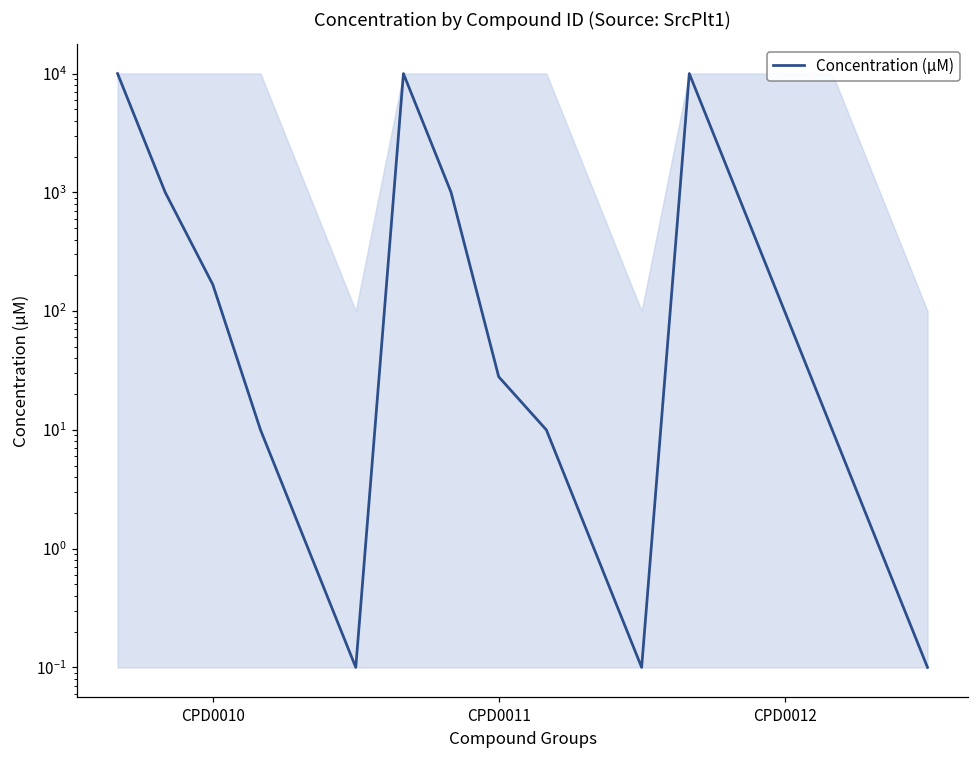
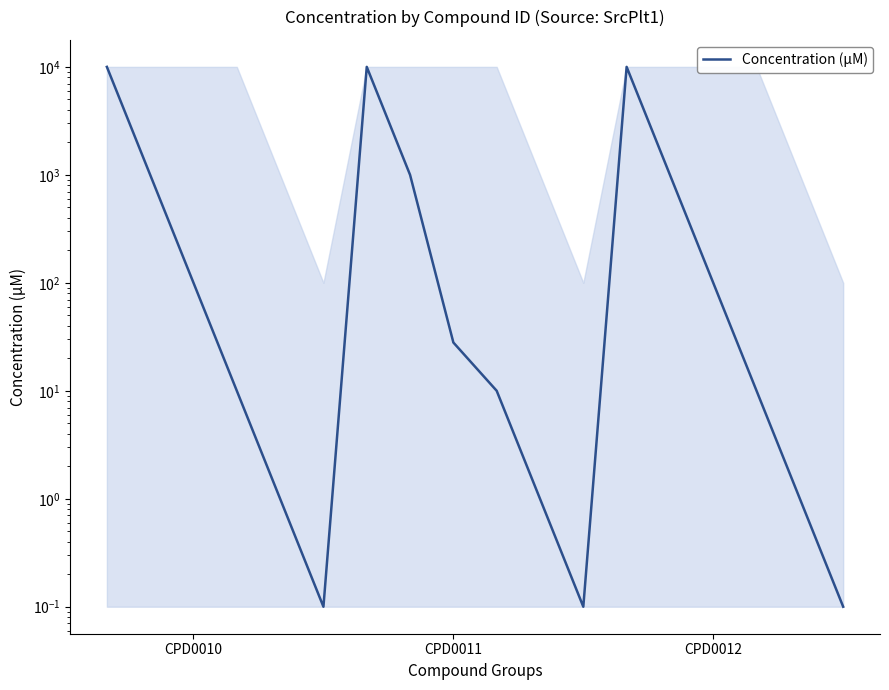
Concentration (µM), CPD0010: 170 -> 100
